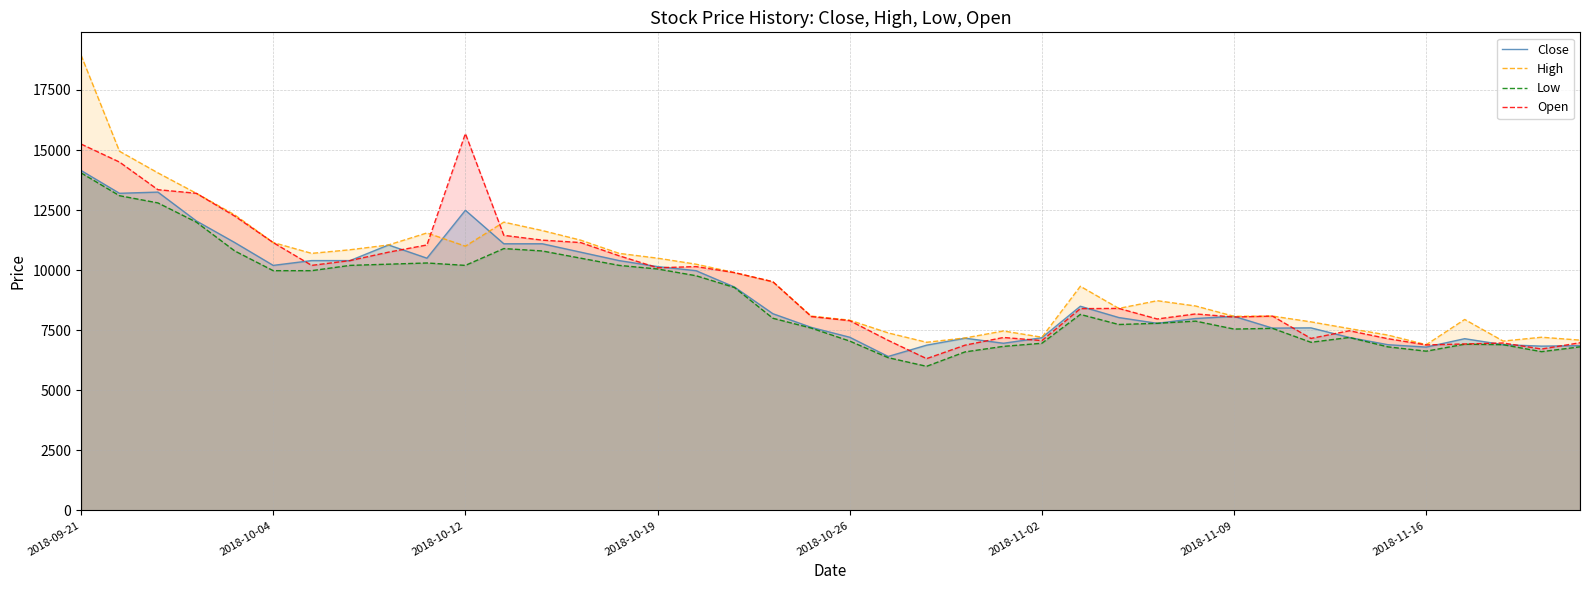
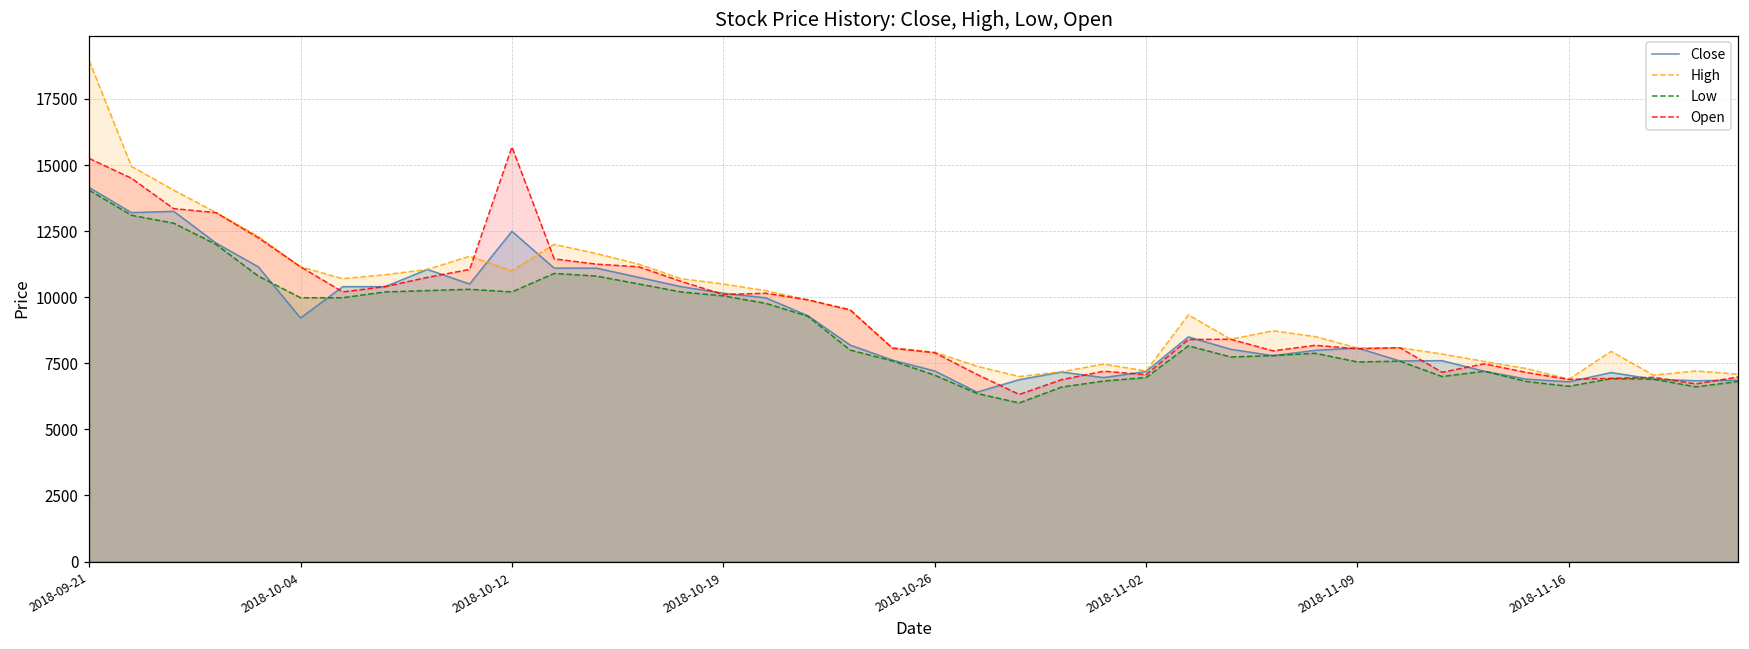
Close, 2018-10-04: 10200 -> 9200
